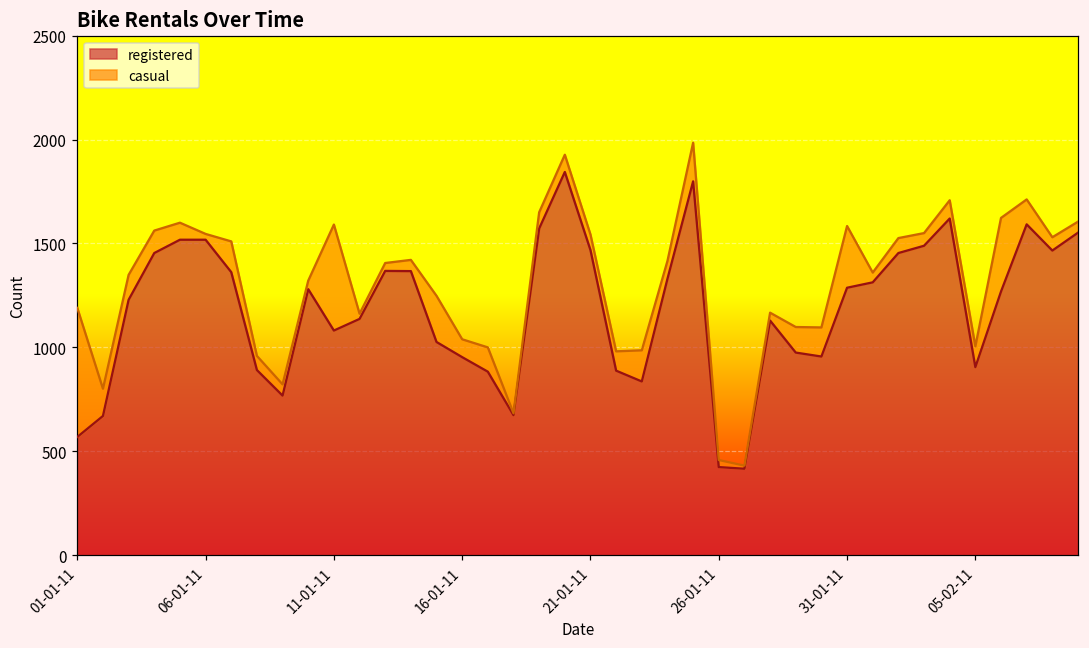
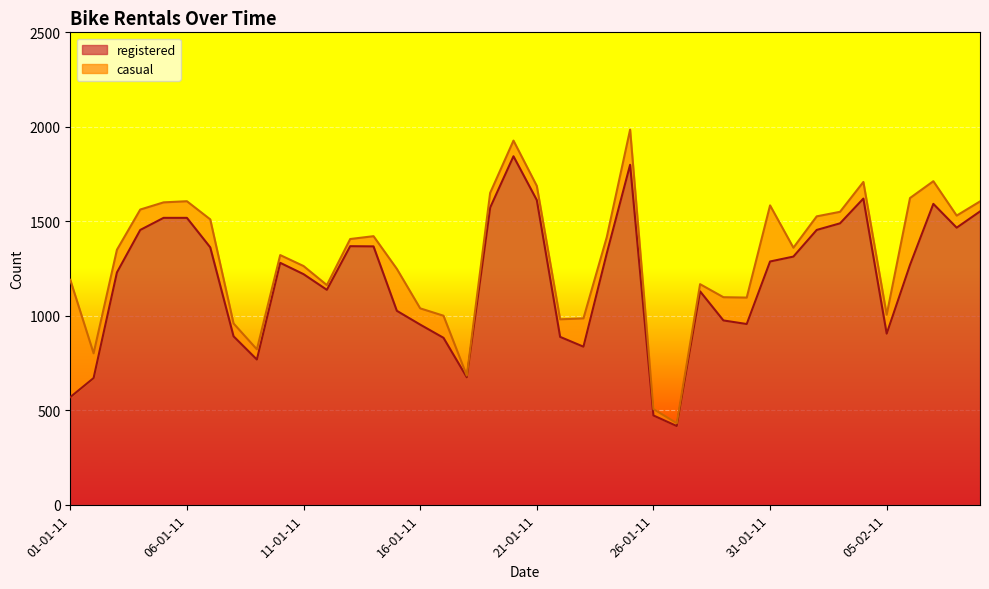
casual, 06-01-11: 30 -> 90
registered, 11-01-11: 1080 -> 1220
casual, 11-01-11: 510 -> 40
registered, 21-01-11: 1470 -> 1610
registered, 26-01-11: 420 -> 470
